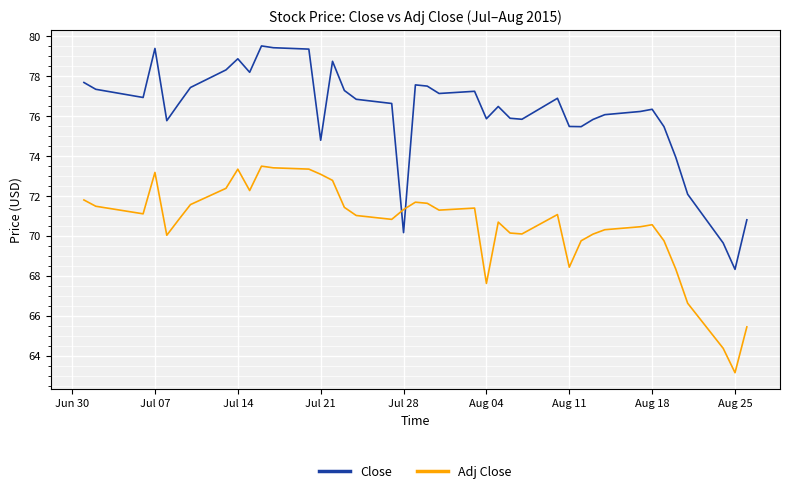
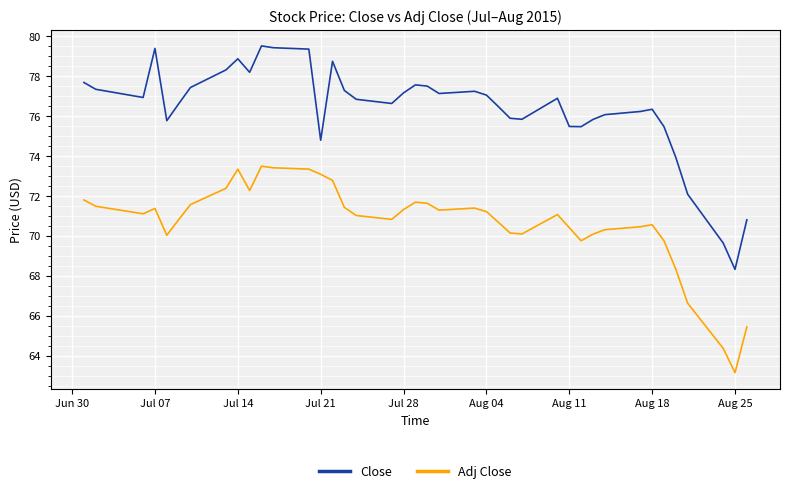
Adj Close, Jul 07: 73.2 -> 71.4
Close, Jul 28: 70.2 -> 77.2
Close, Aug 04: 75.9 -> 77.1
Adj Close, Aug 04: 67.6 -> 71.2
Adj Close, Aug 11: 68.4 -> 70.4
